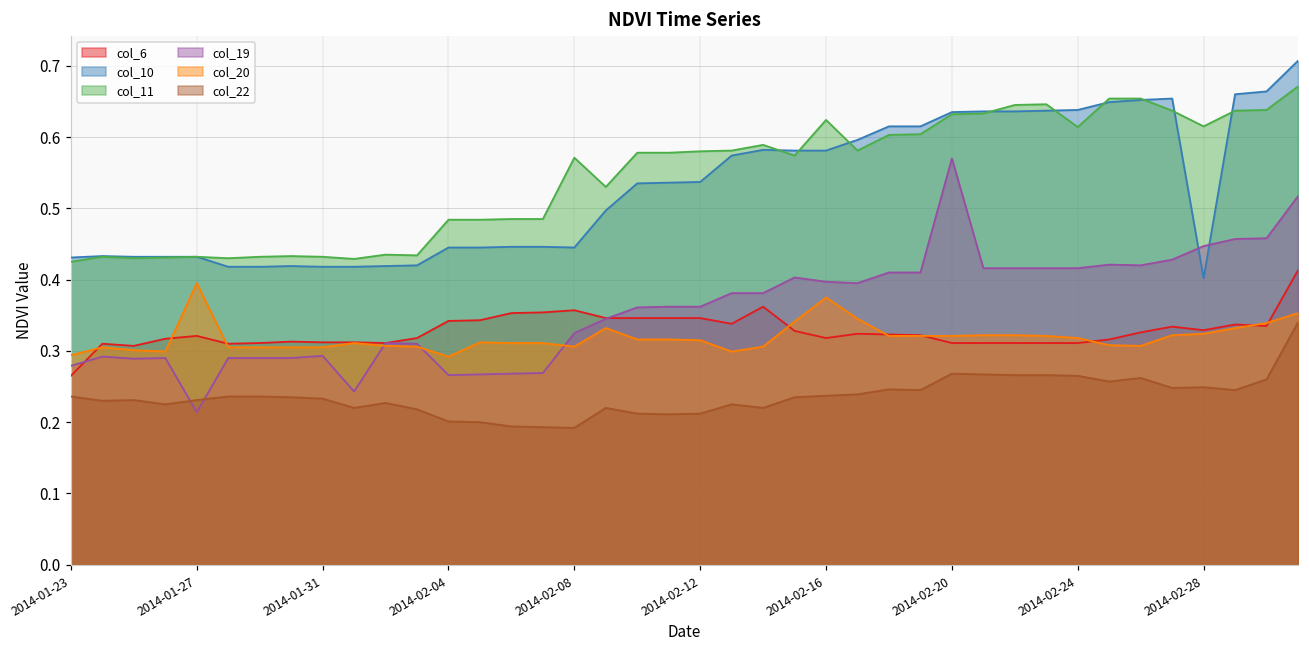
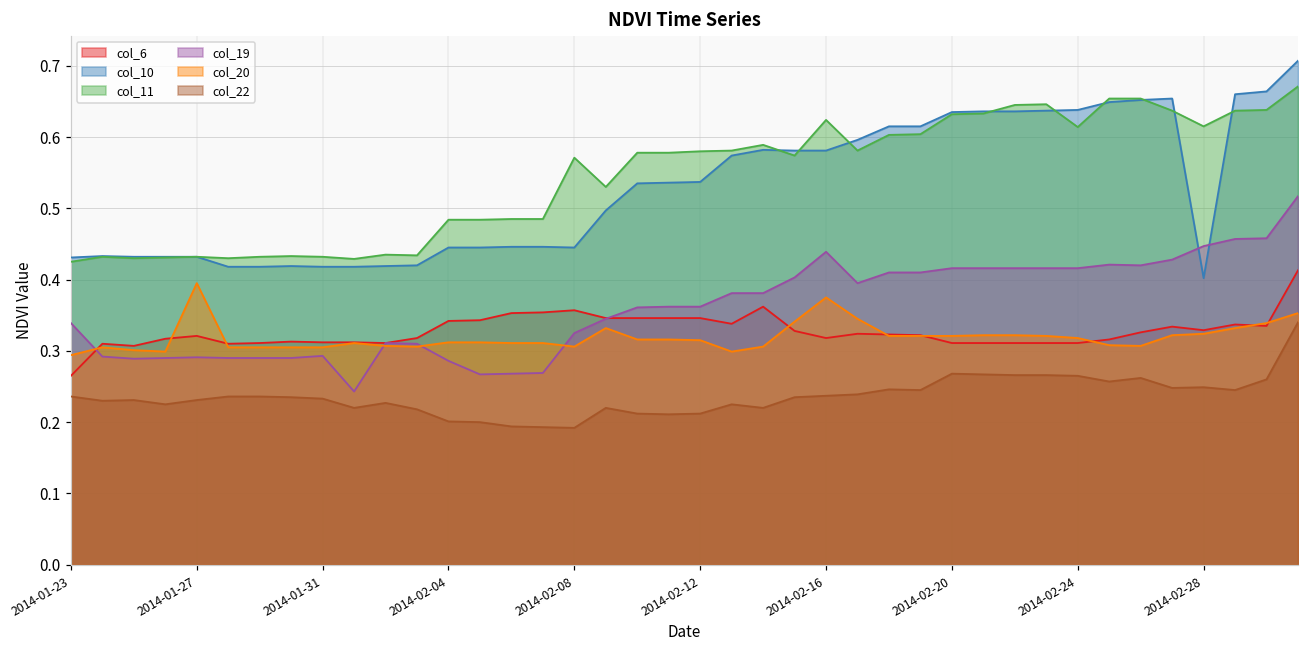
col_19, 2014-01-23: 0.28 -> 0.34
col_19, 2014-01-27: 0.21 -> 0.29
col_19, 2014-02-04: 0.27 -> 0.29
col_20, 2014-02-04: 0.29 -> 0.31
col_19, 2014-02-16: 0.40 -> 0.44
col_19, 2014-02-20: 0.57 -> 0.42
